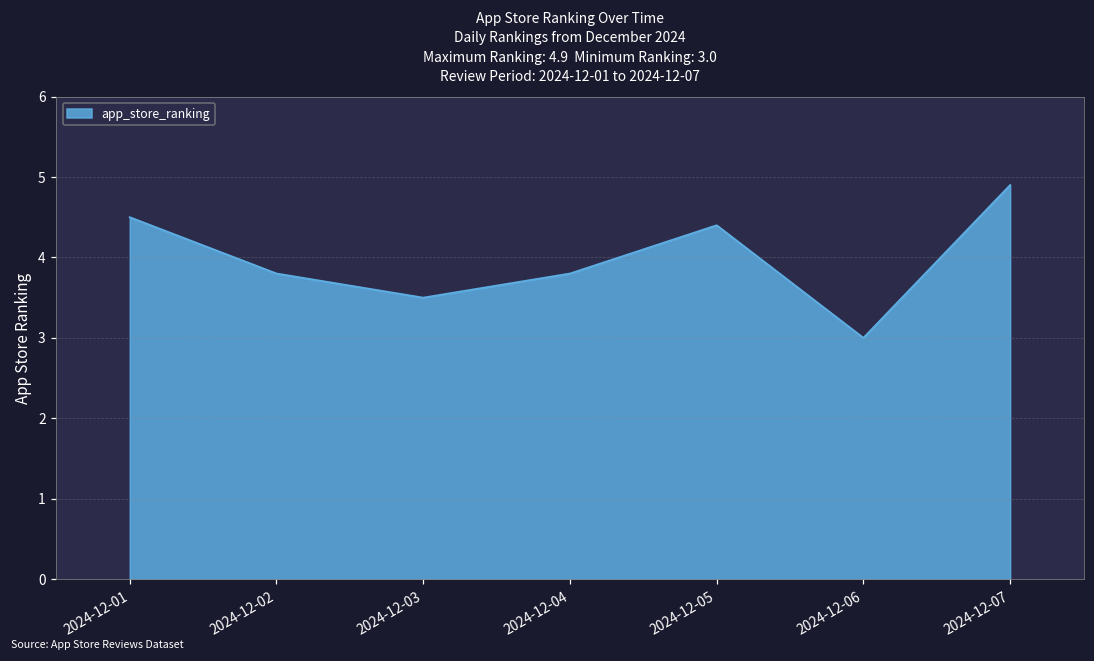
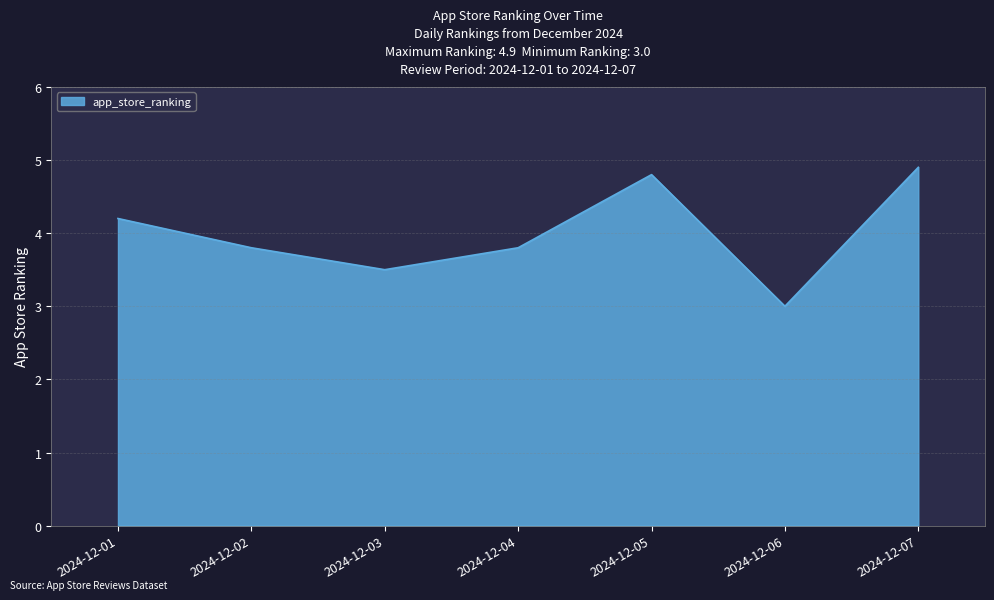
2024-12-01: 4.5 -> 4.2
2024-12-05: 4.4 -> 4.8
